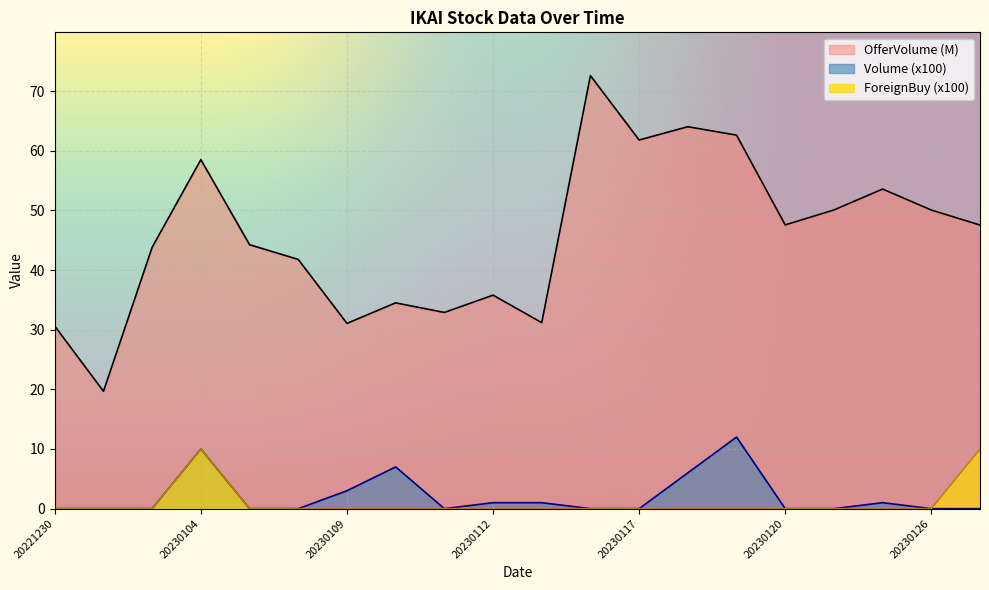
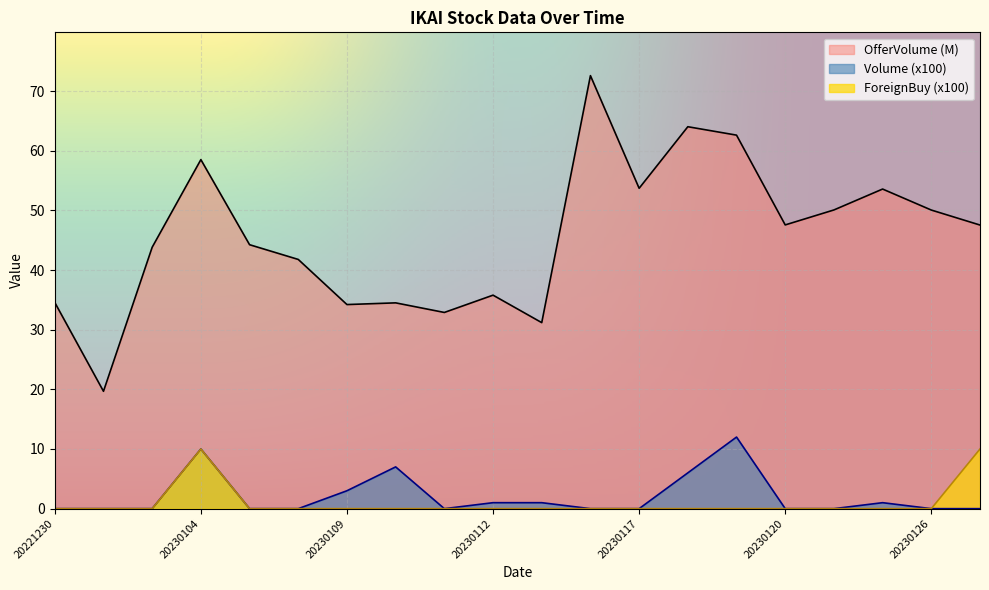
OfferVolume (M), 20221230: 31 -> 35
OfferVolume (M), 20230109: 31 -> 34
OfferVolume (M), 20230117: 62 -> 54
